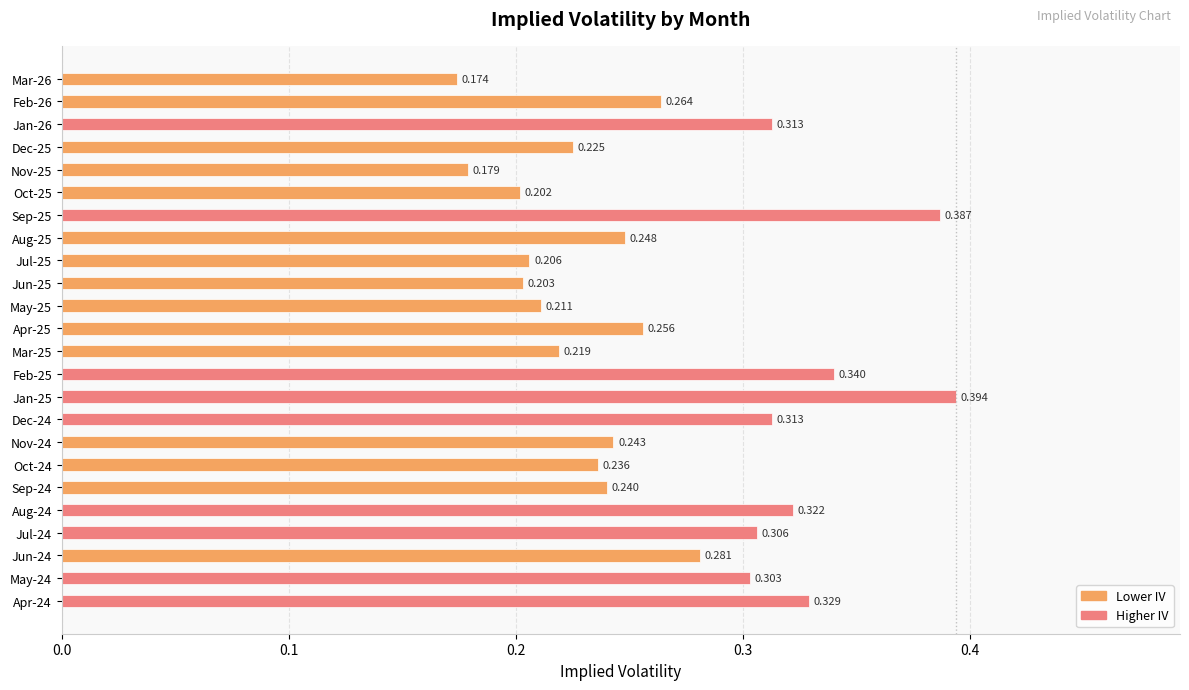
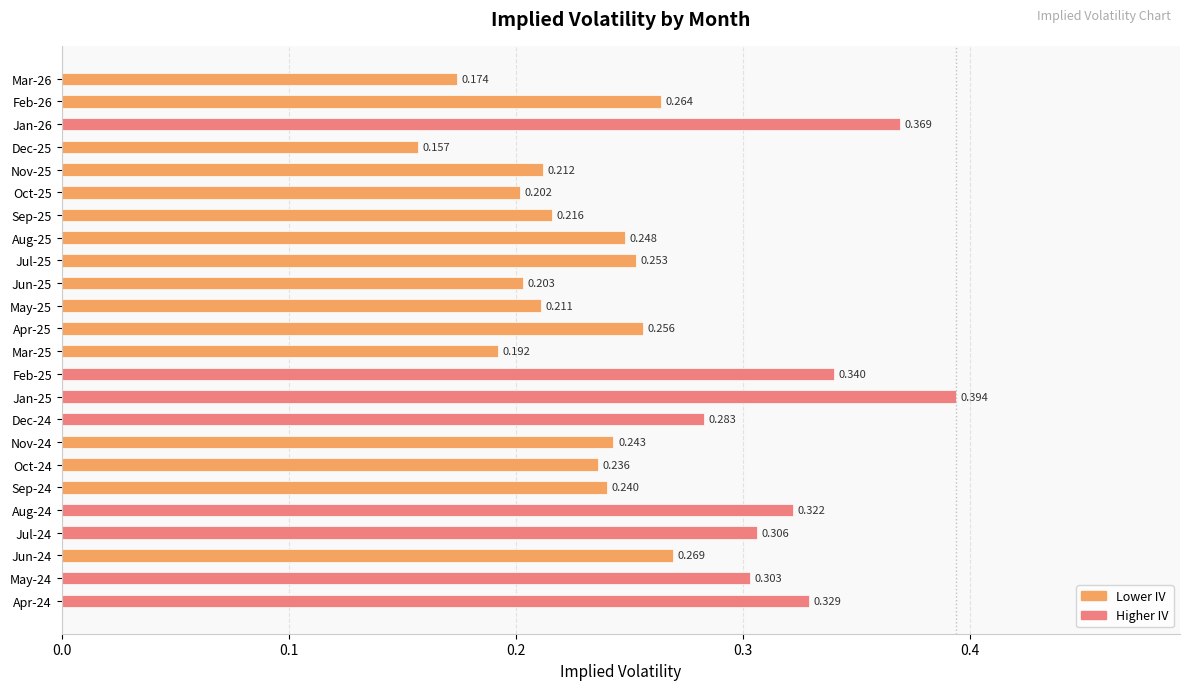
Jan-26: 0.313 -> 0.369
Dec-25: 0.225 -> 0.157
Nov-25: 0.179 -> 0.212
Sep-25: 0.387 -> 0.216
Jul-25: 0.206 -> 0.253
Mar-25: 0.219 -> 0.192
Dec-24: 0.313 -> 0.283
Jun-24: 0.281 -> 0.269
